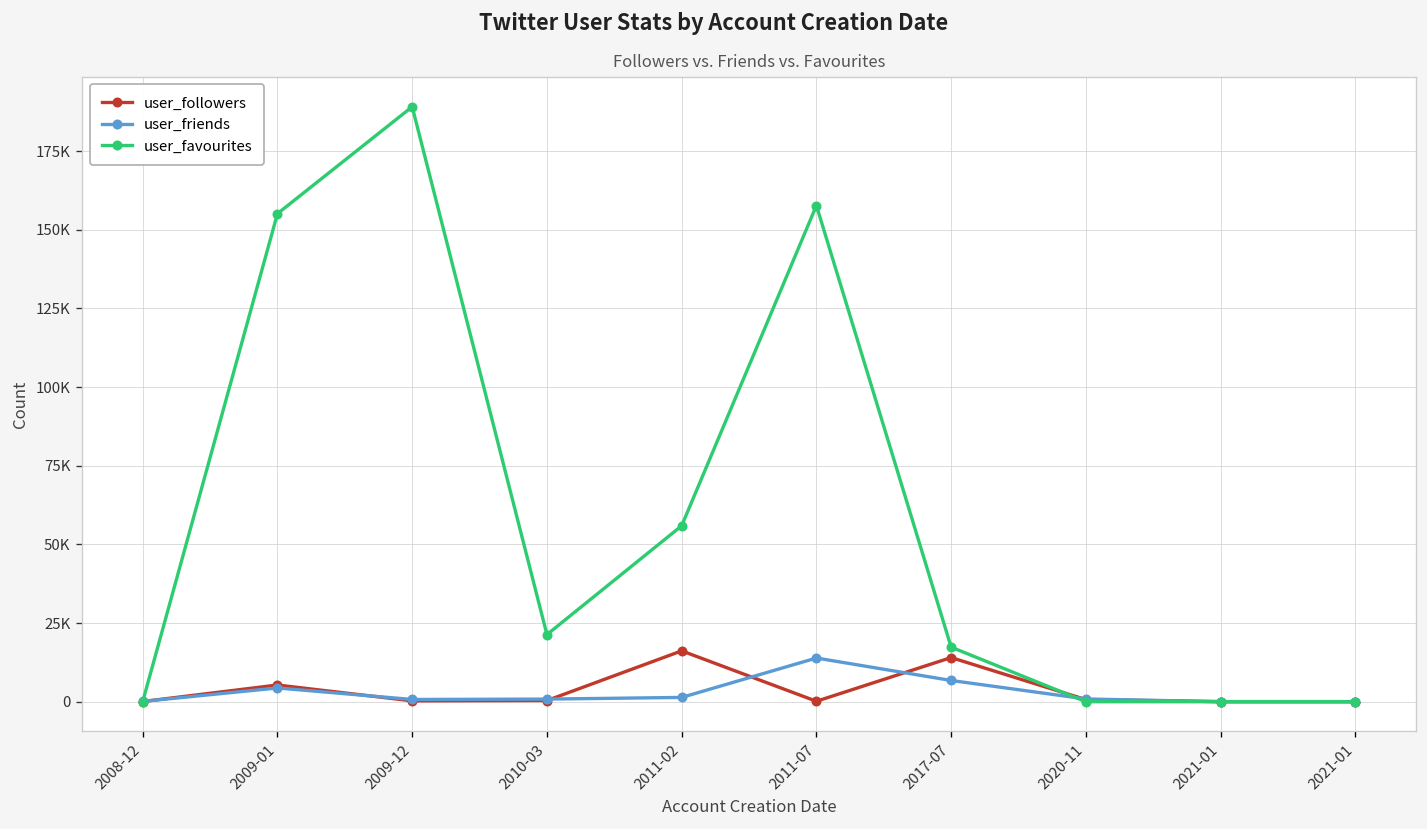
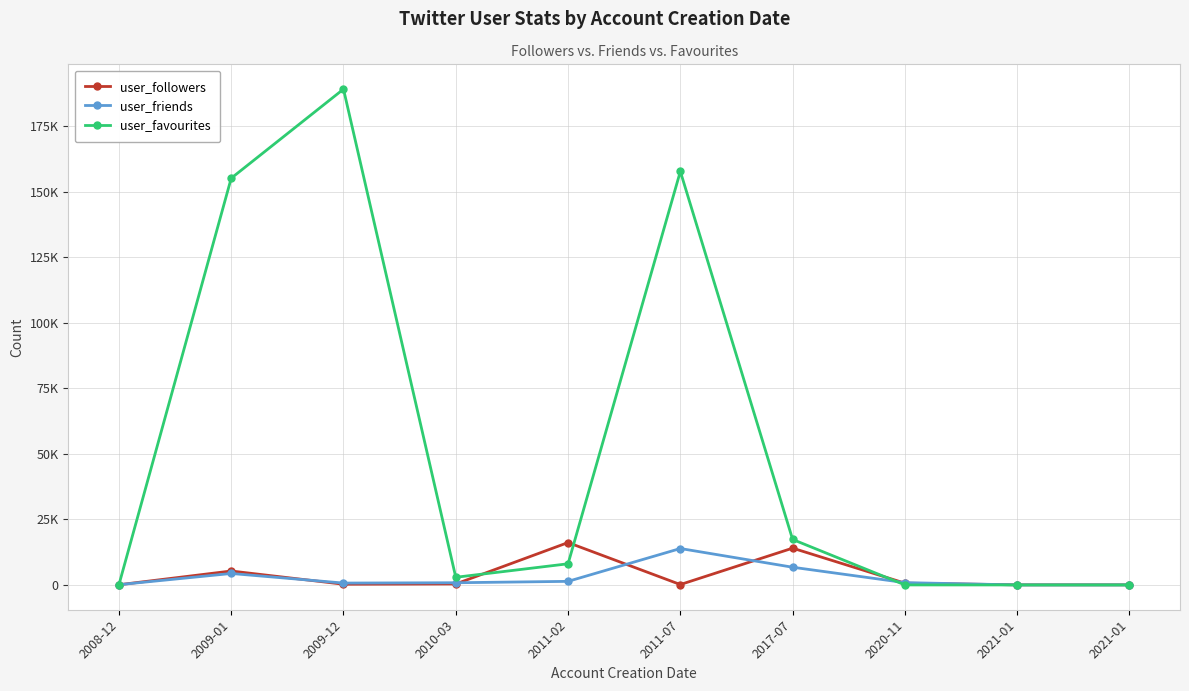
user_favourites, 2010-03: 21000 -> 3000
user_favourites, 2011-02: 56000 -> 8000
